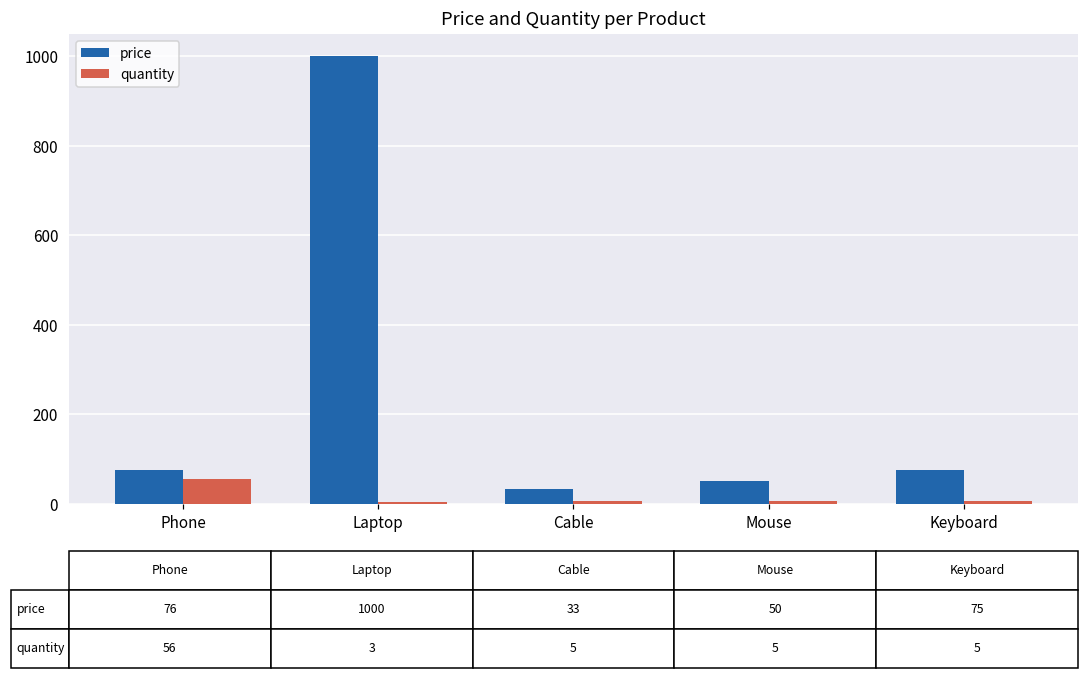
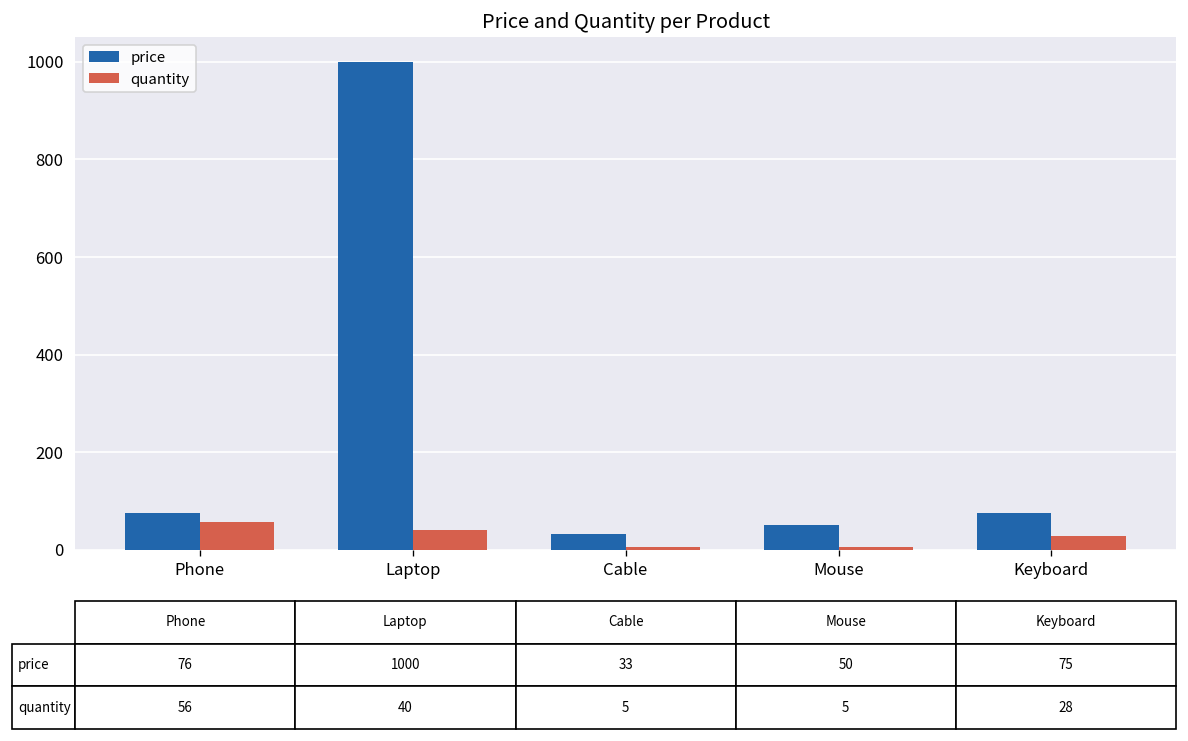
quantity, Laptop: 3 -> 40
quantity, Keyboard: 5 -> 28
